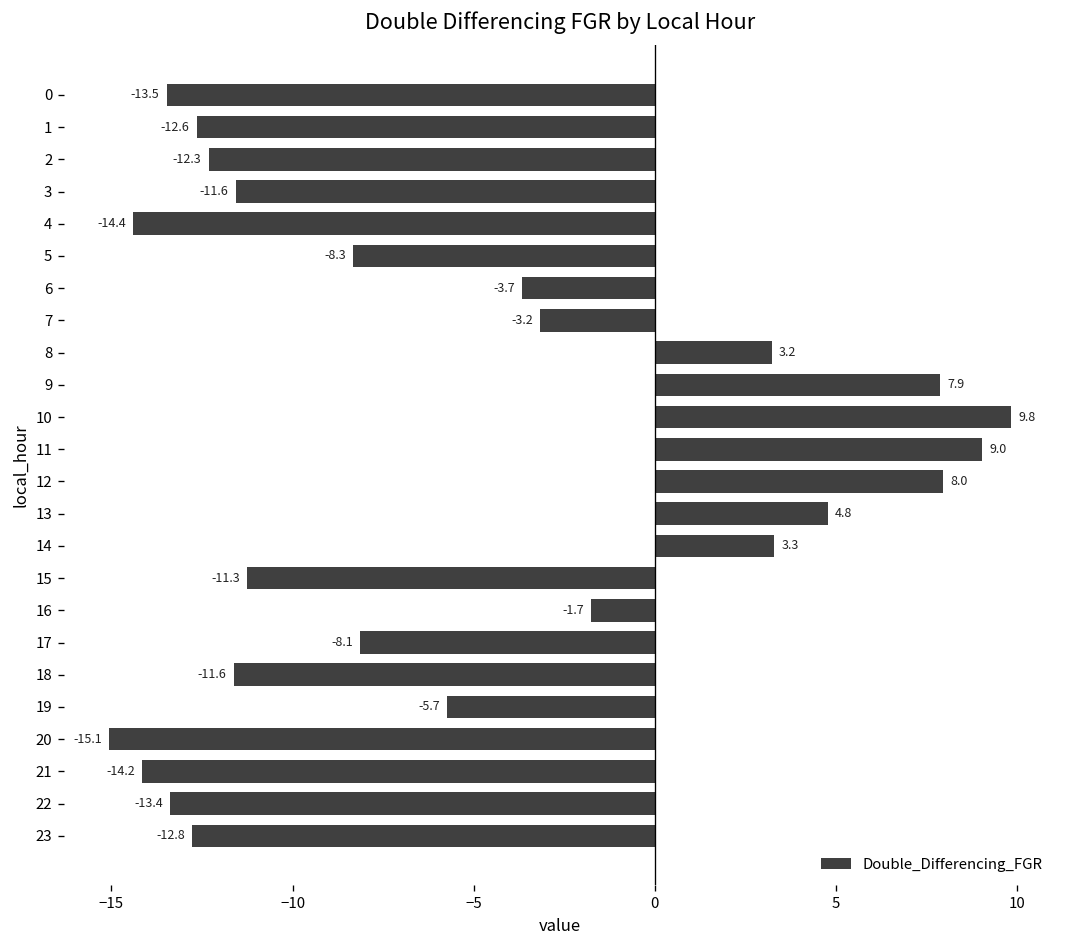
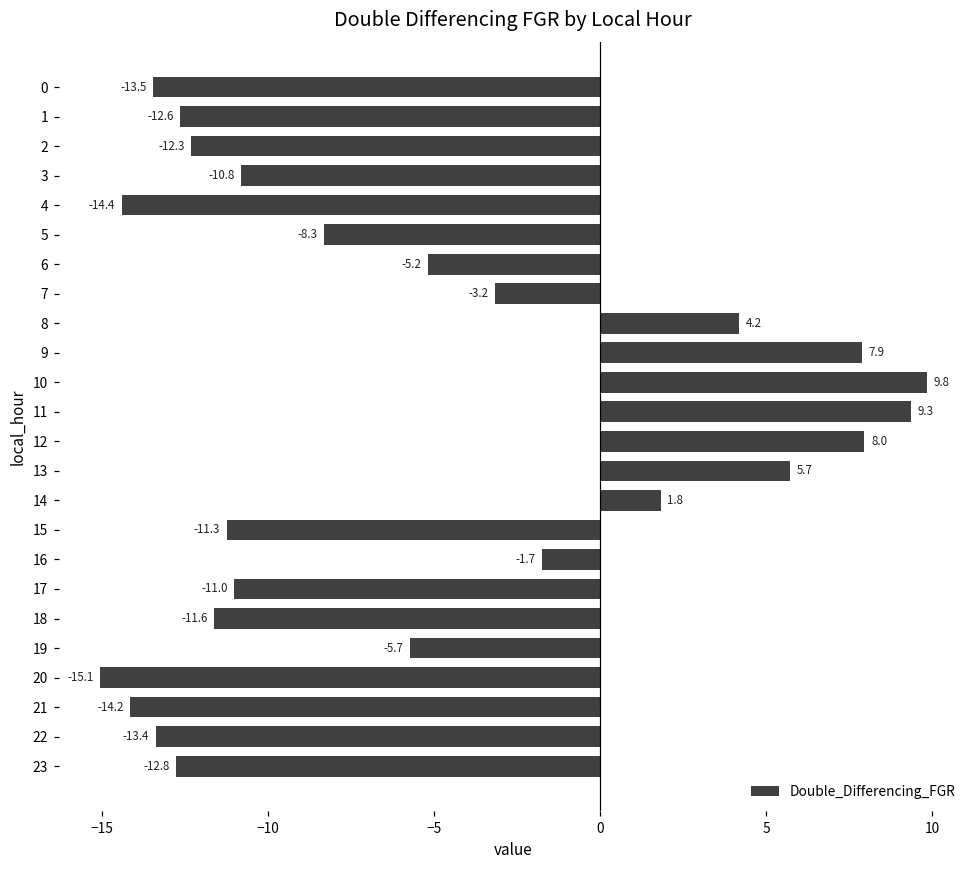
3: -11.6 -> -10.8
6: -3.7 -> -5.2
8: 3.2 -> 4.2
11: 9.0 -> 9.3
13: 4.8 -> 5.7
14: 3.3 -> 1.8
17: -8.1 -> -11.0
